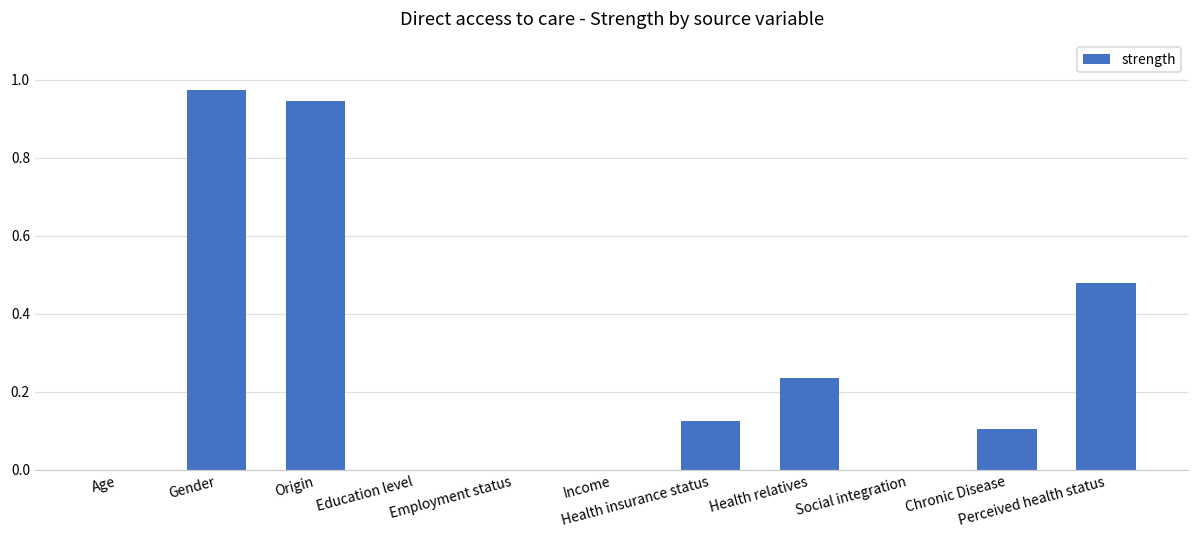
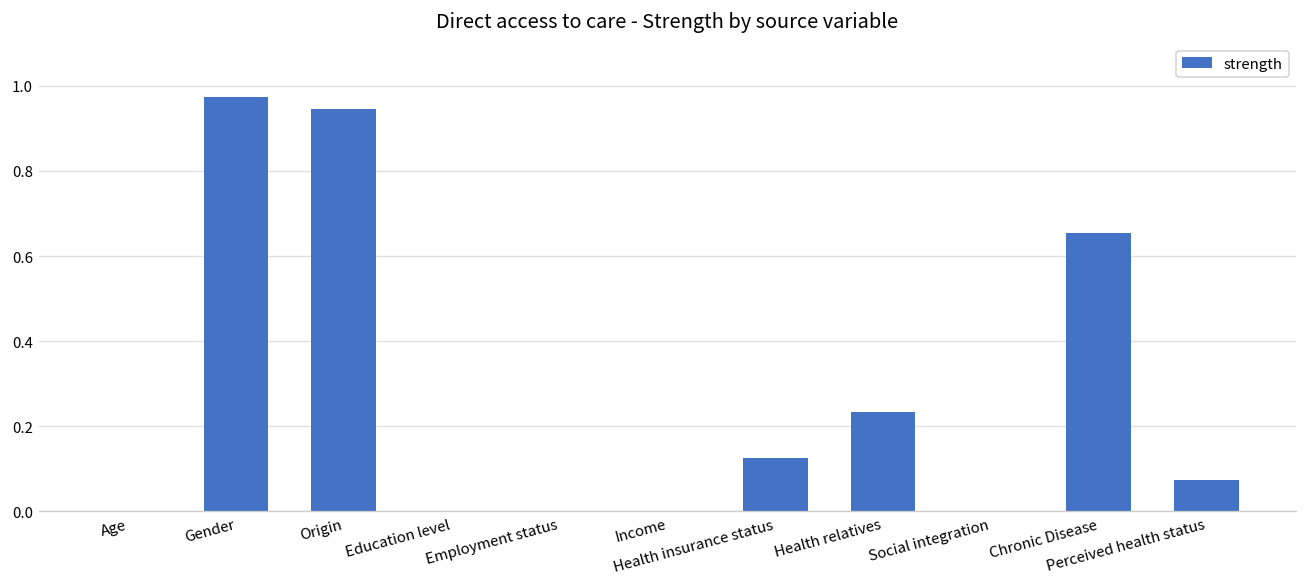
Chronic Disease: 0.11 -> 0.65
Perceived health status: 0.48 -> 0.07
